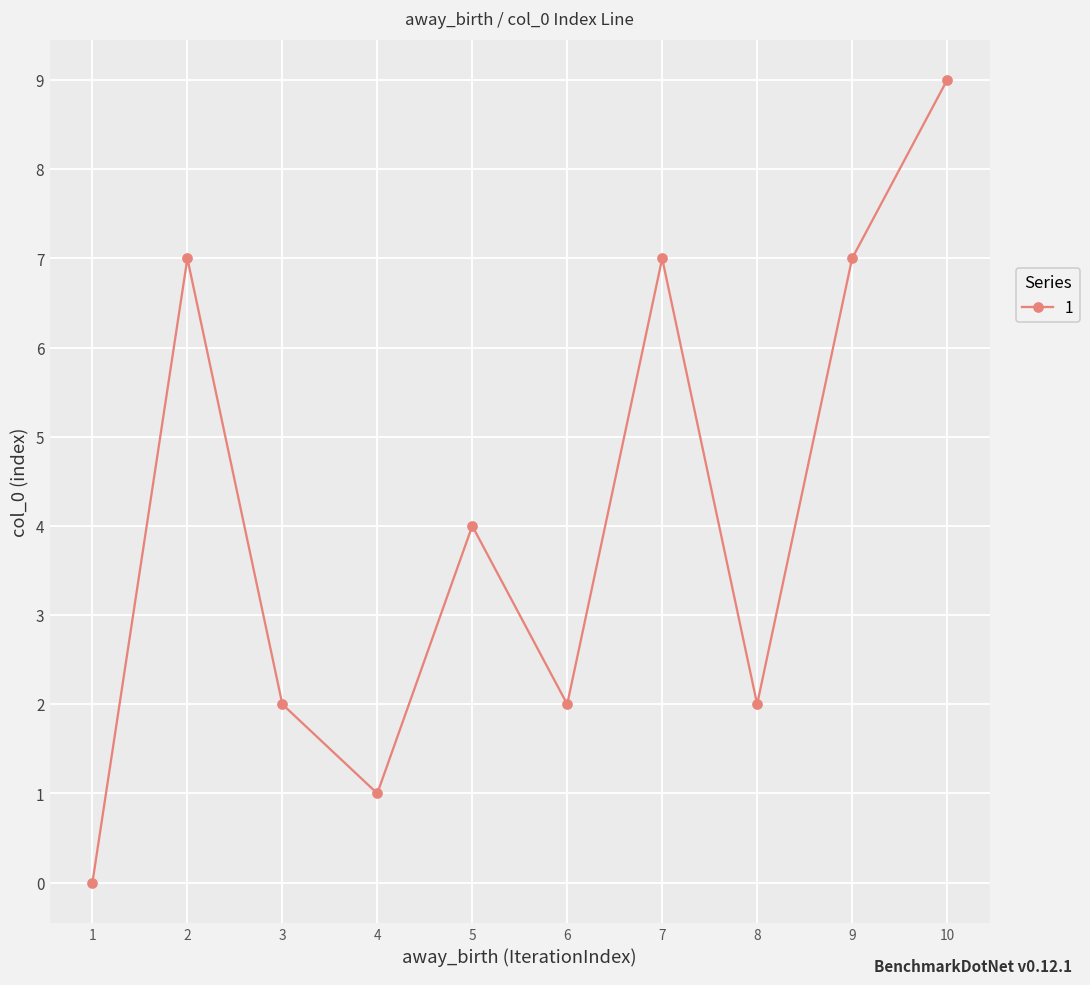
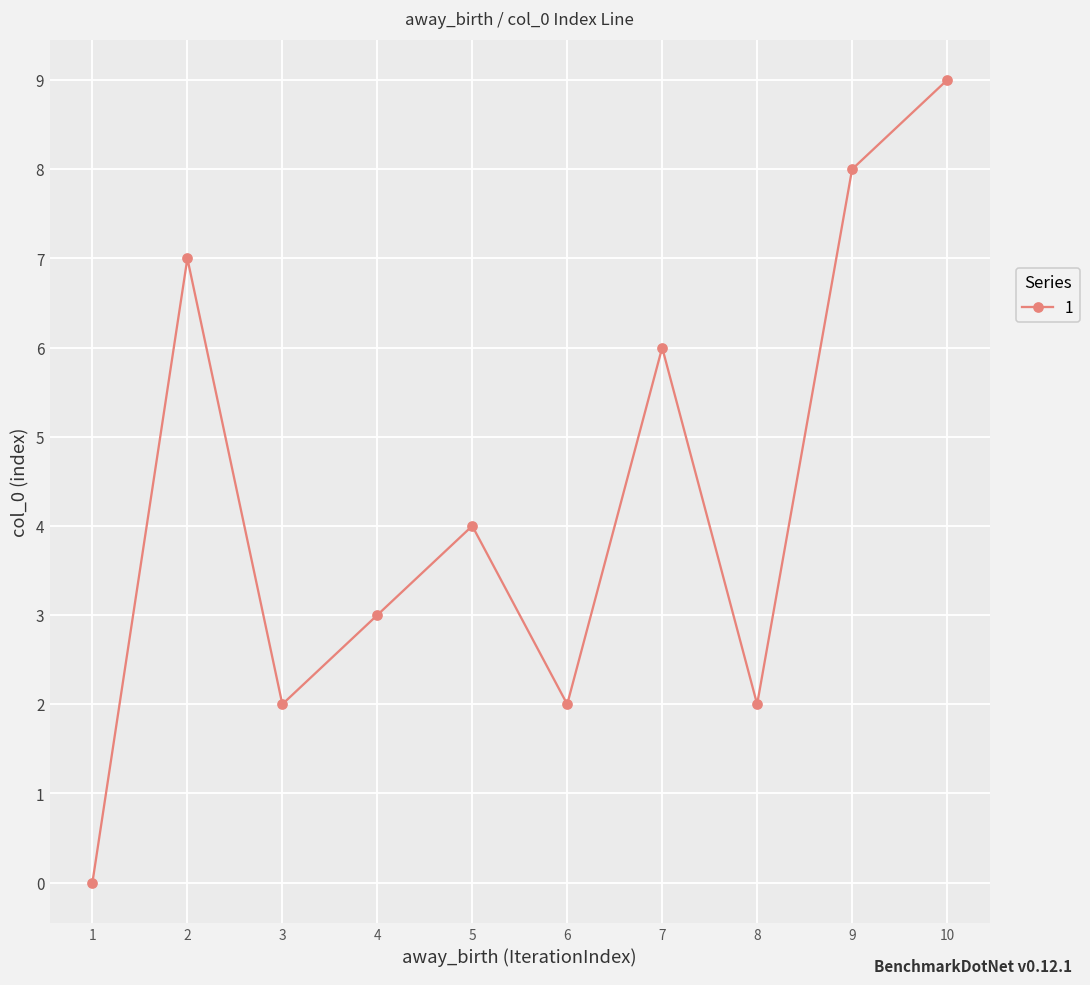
4: 1 -> 3
7: 7 -> 6
9: 7 -> 8
